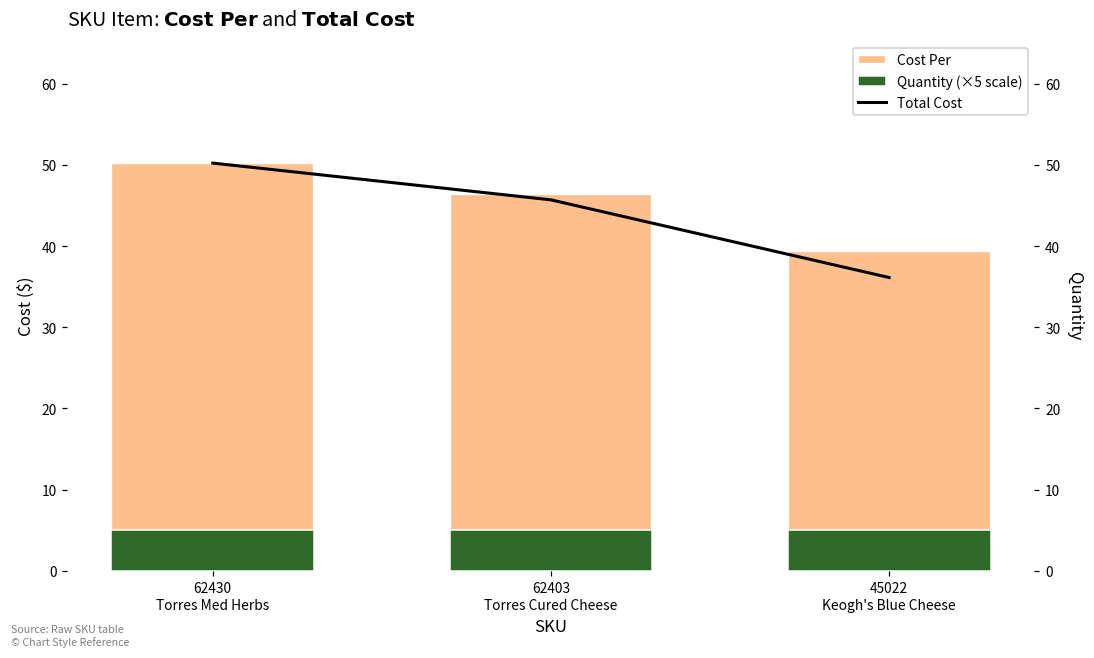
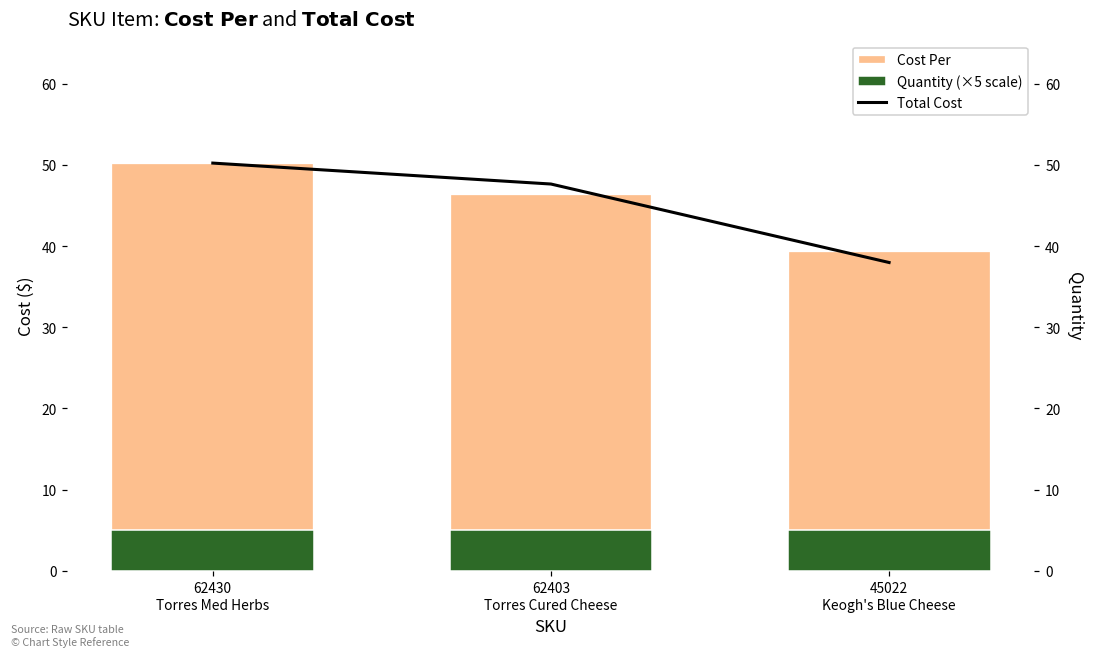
Total Cost, 62403 Torres Cured Cheese: 46 -> 48
Total Cost, 45022 Keogh's Blue Cheese: 36 -> 38
